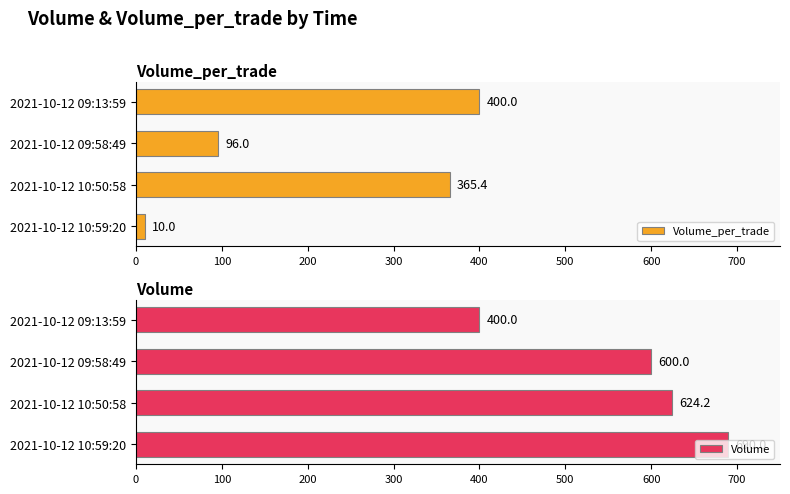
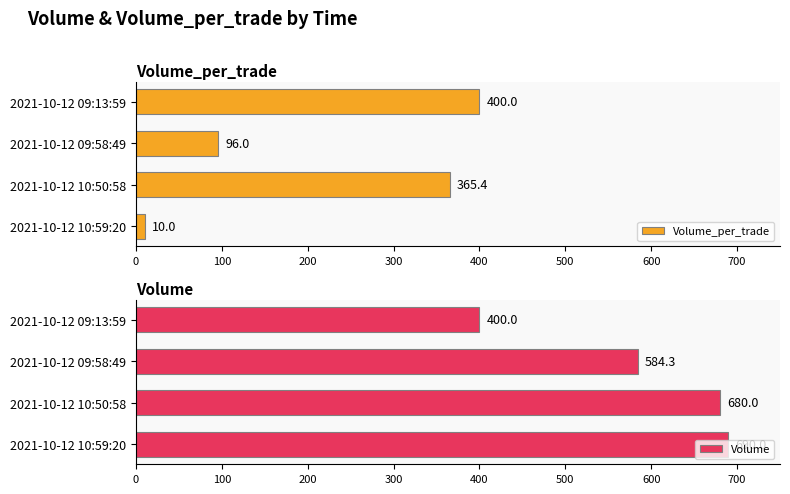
Volume, 2021-10-12 09:58:49: 600.0 -> 584.3
Volume, 2021-10-12 10:50:58: 624.2 -> 680.0
